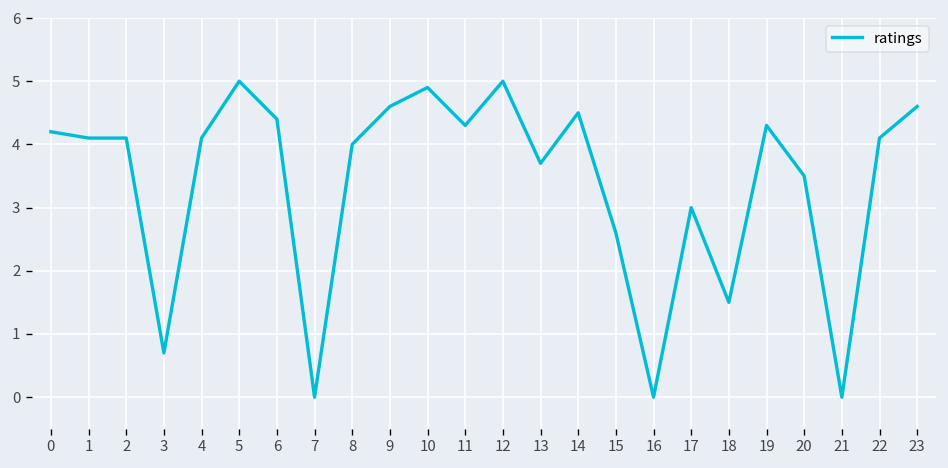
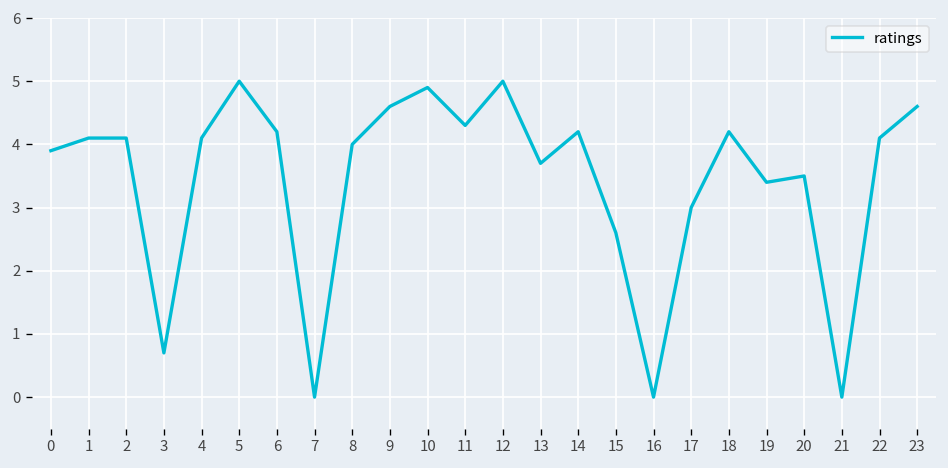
0: 4.2 -> 3.9
6: 4.4 -> 4.2
14: 4.5 -> 4.2
18: 1.5 -> 4.2
19: 4.3 -> 3.4
